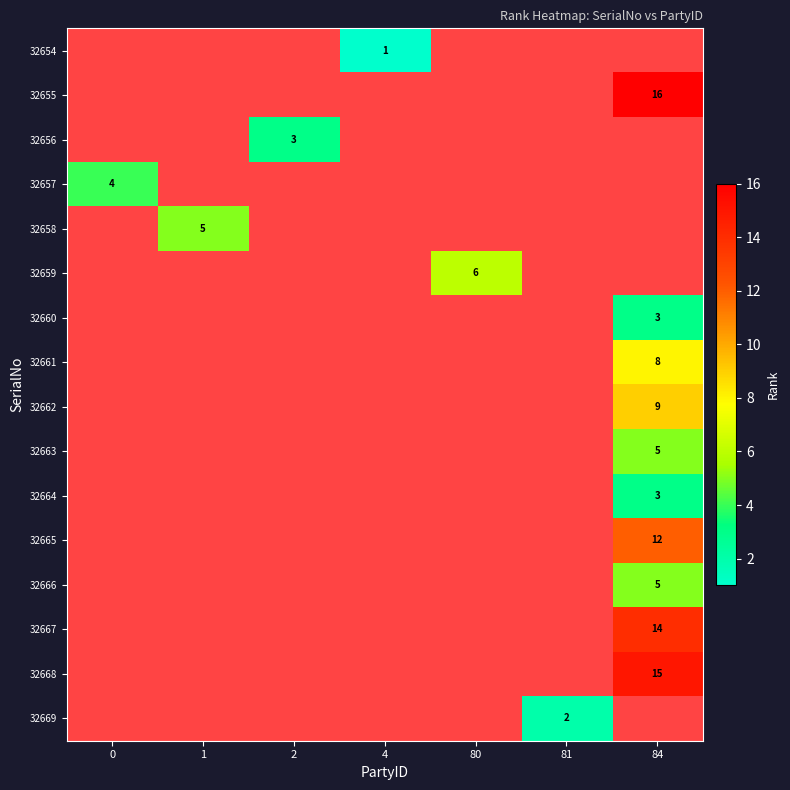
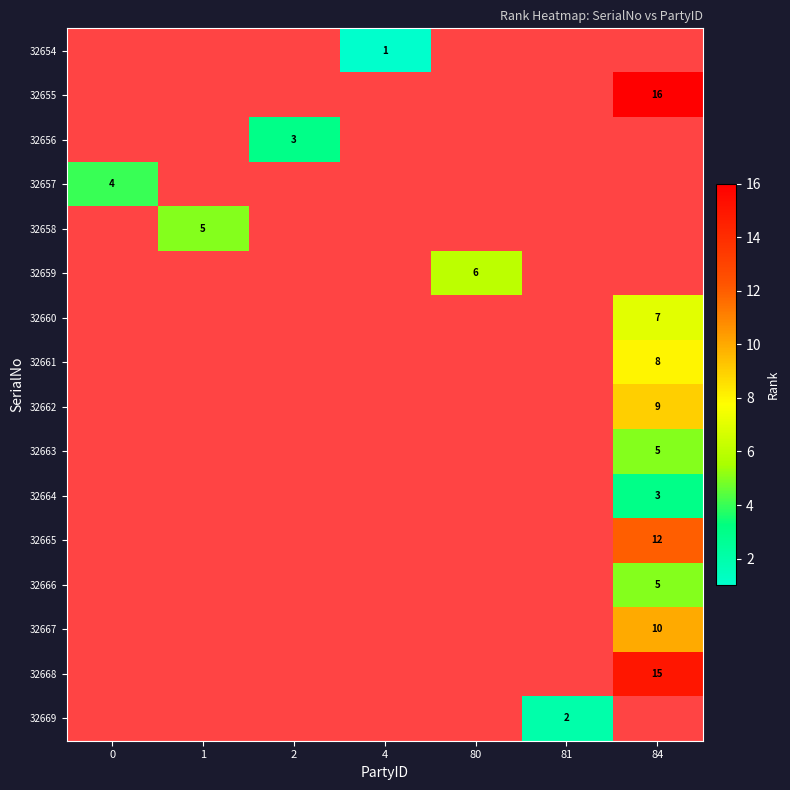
32660, 84: 3 -> 7
32667, 84: 14 -> 10
